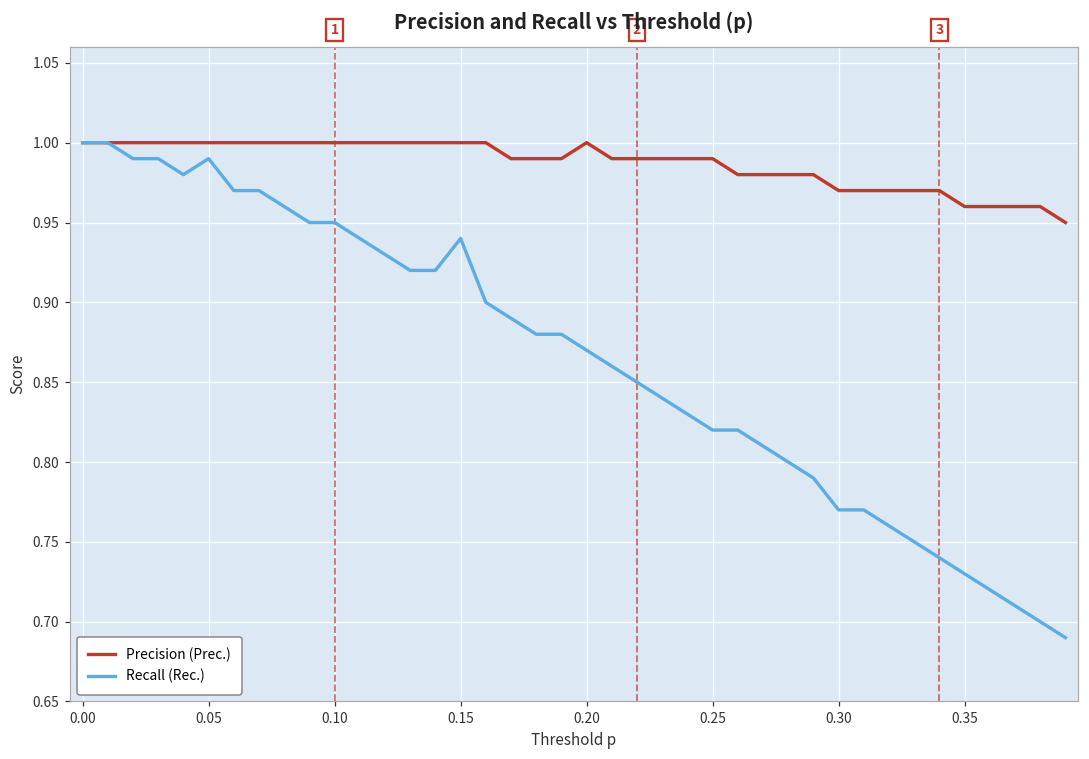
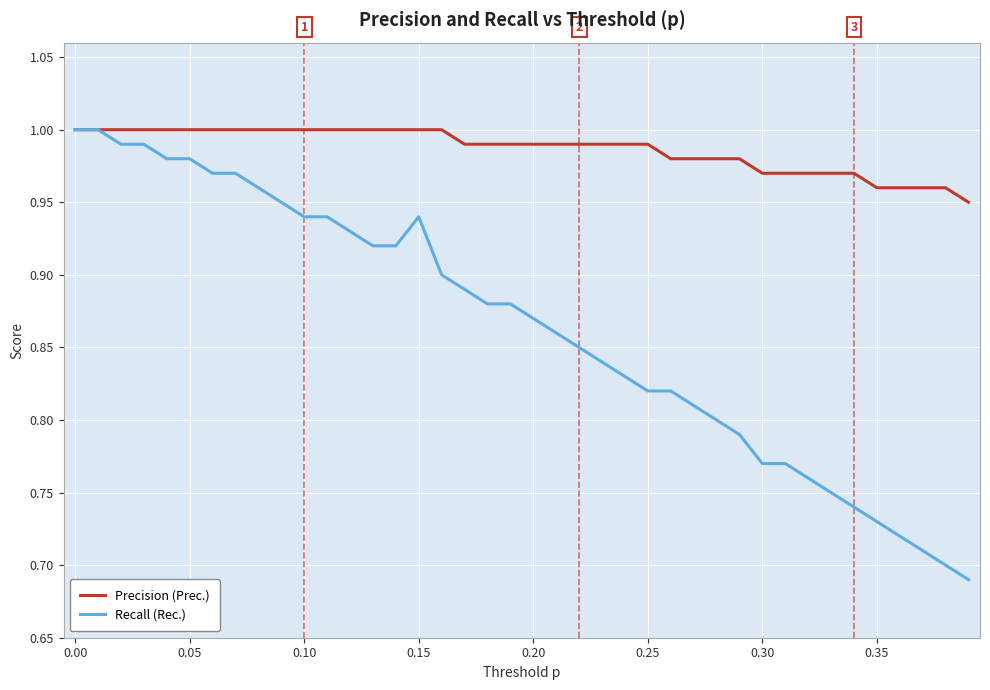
Recall (Rec.), 0.05: 0.99 -> 0.98
Recall (Rec.), 0.10: 0.95 -> 0.94
Precision (Prec.), 0.20: 1.00 -> 0.99
